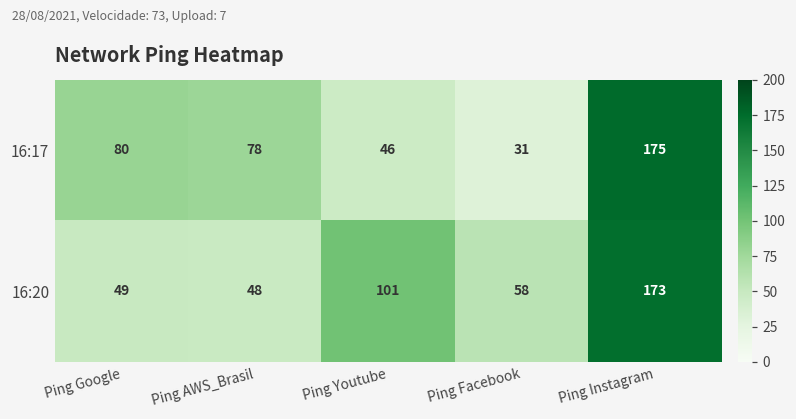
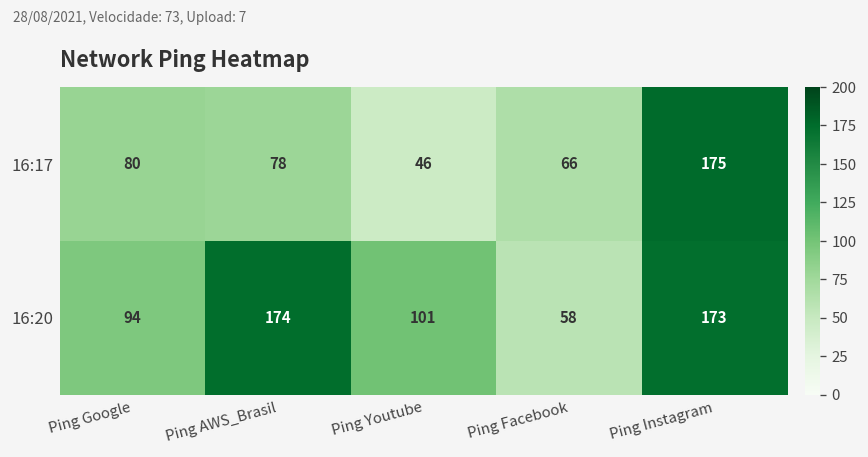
16:17, Ping Facebook: 31 -> 66
16:20, Ping Google: 49 -> 94
16:20, Ping AWS_Brasil: 48 -> 174
